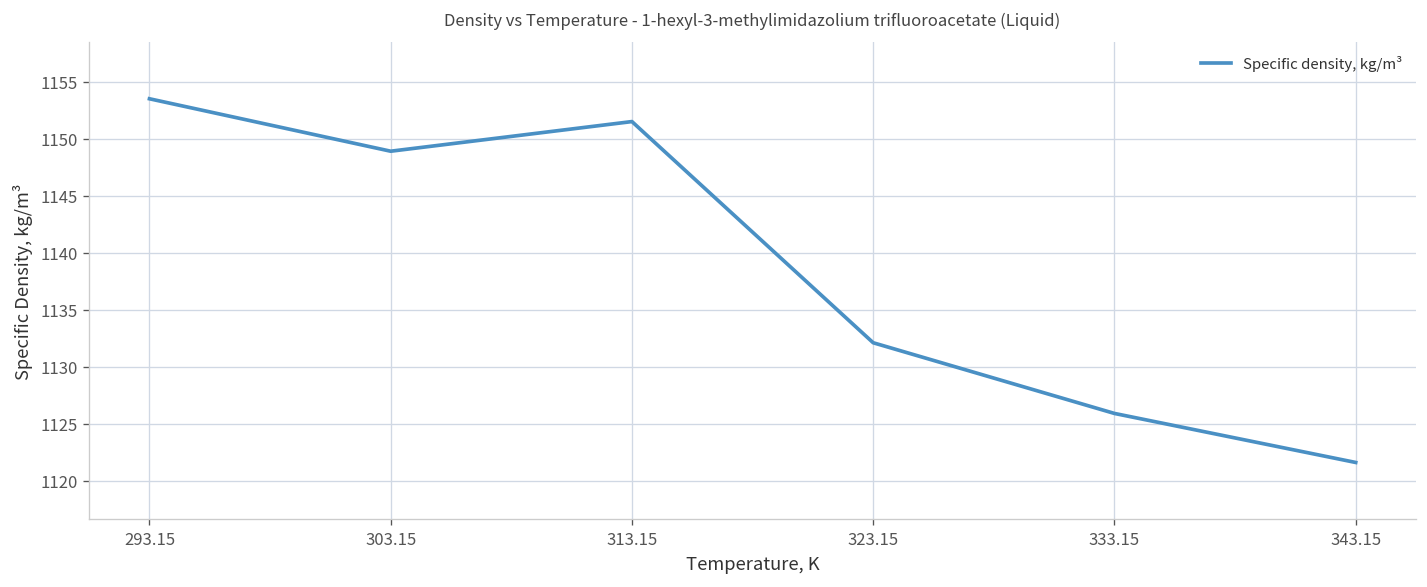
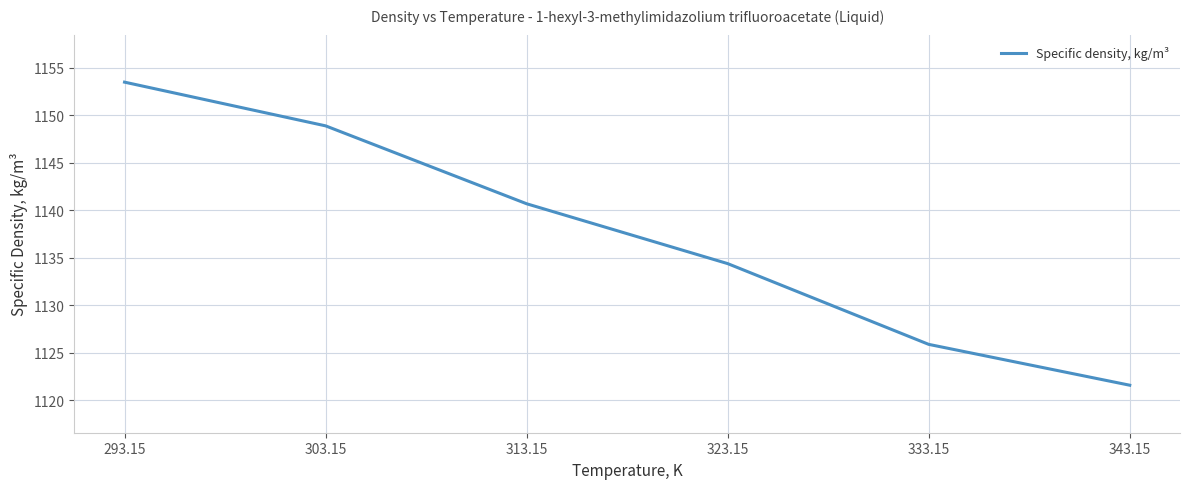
313.15: 1152 -> 1141
323.15: 1132 -> 1134
